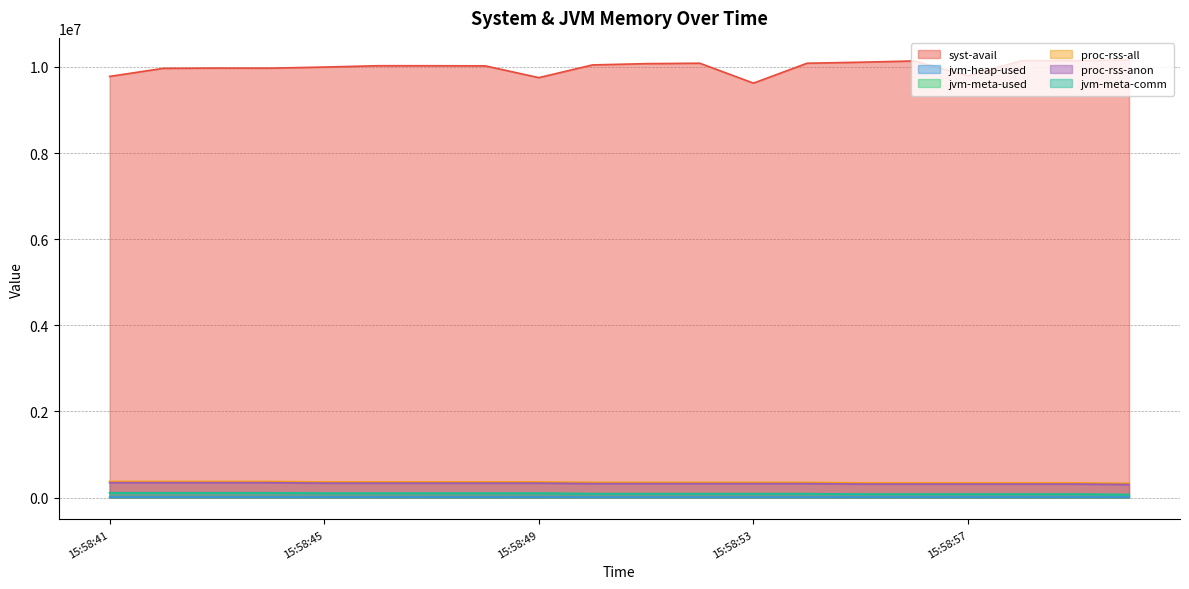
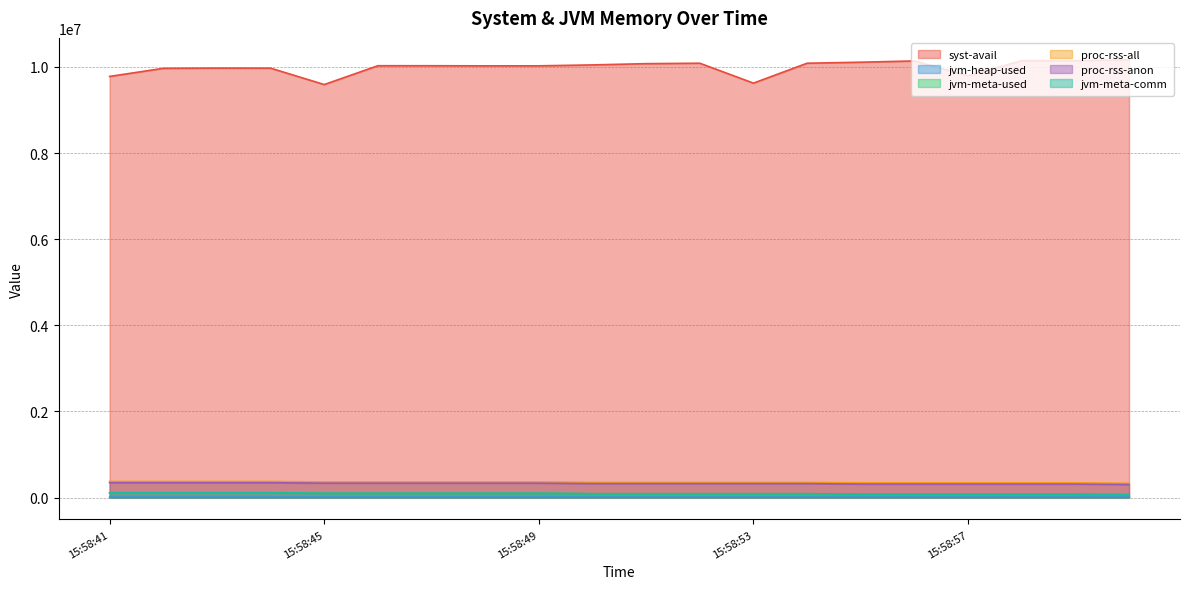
syst-avail, 15:58:45: 10000000 -> 9600000
syst-avail, 15:58:49: 9800000 -> 10000000
